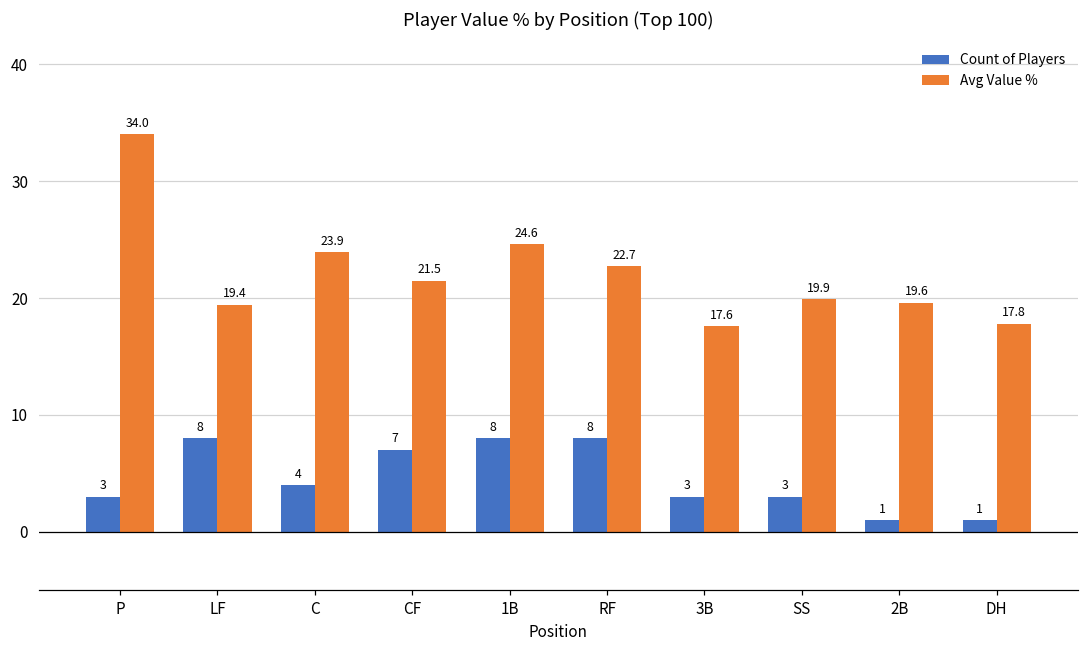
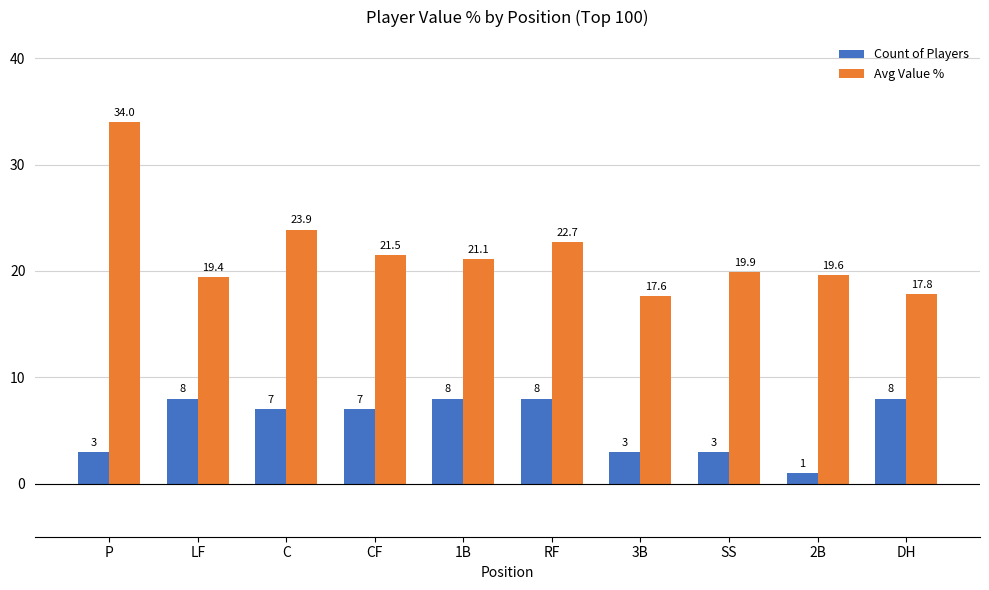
Count of Players, C: 4 -> 7
Avg Value %, 1B: 24.6 -> 21.1
Count of Players, DH: 1 -> 8
